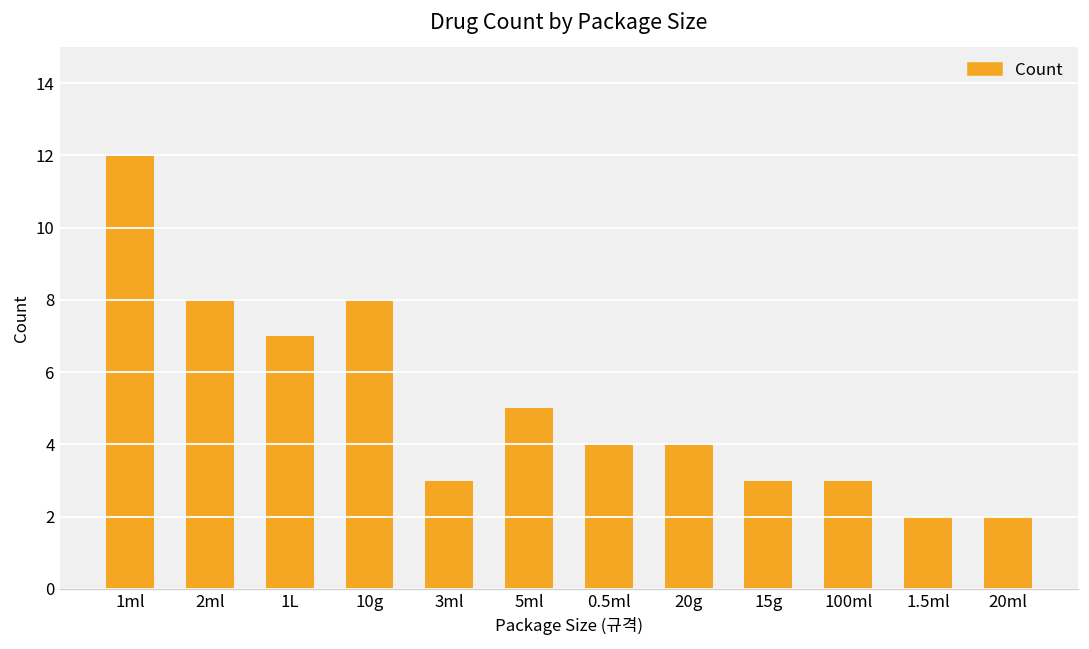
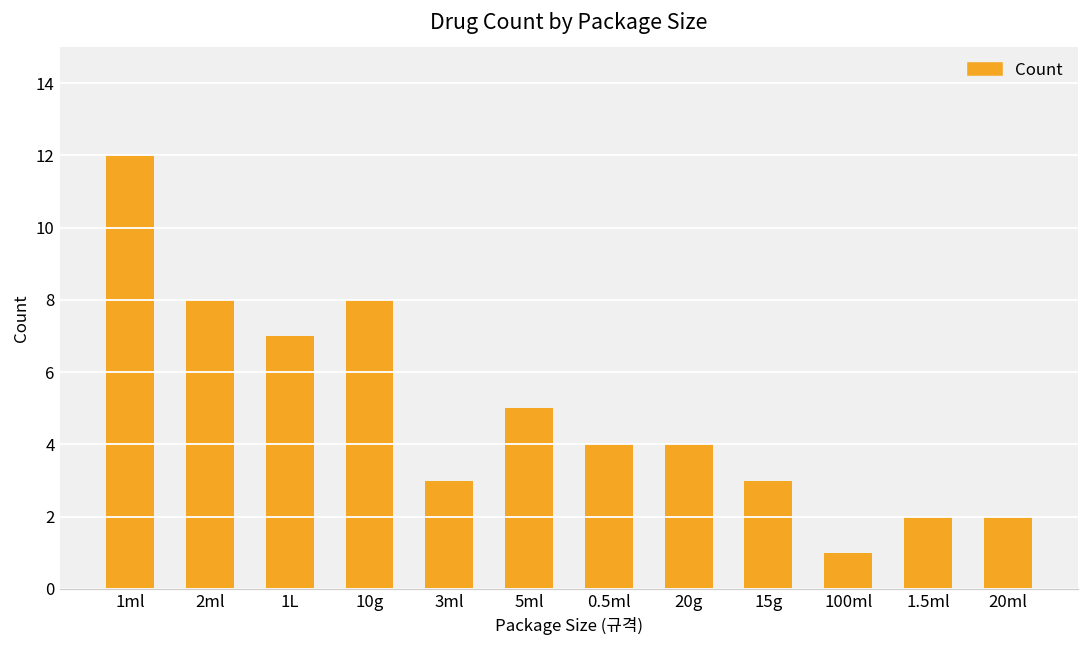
100ml: 3 -> 1
